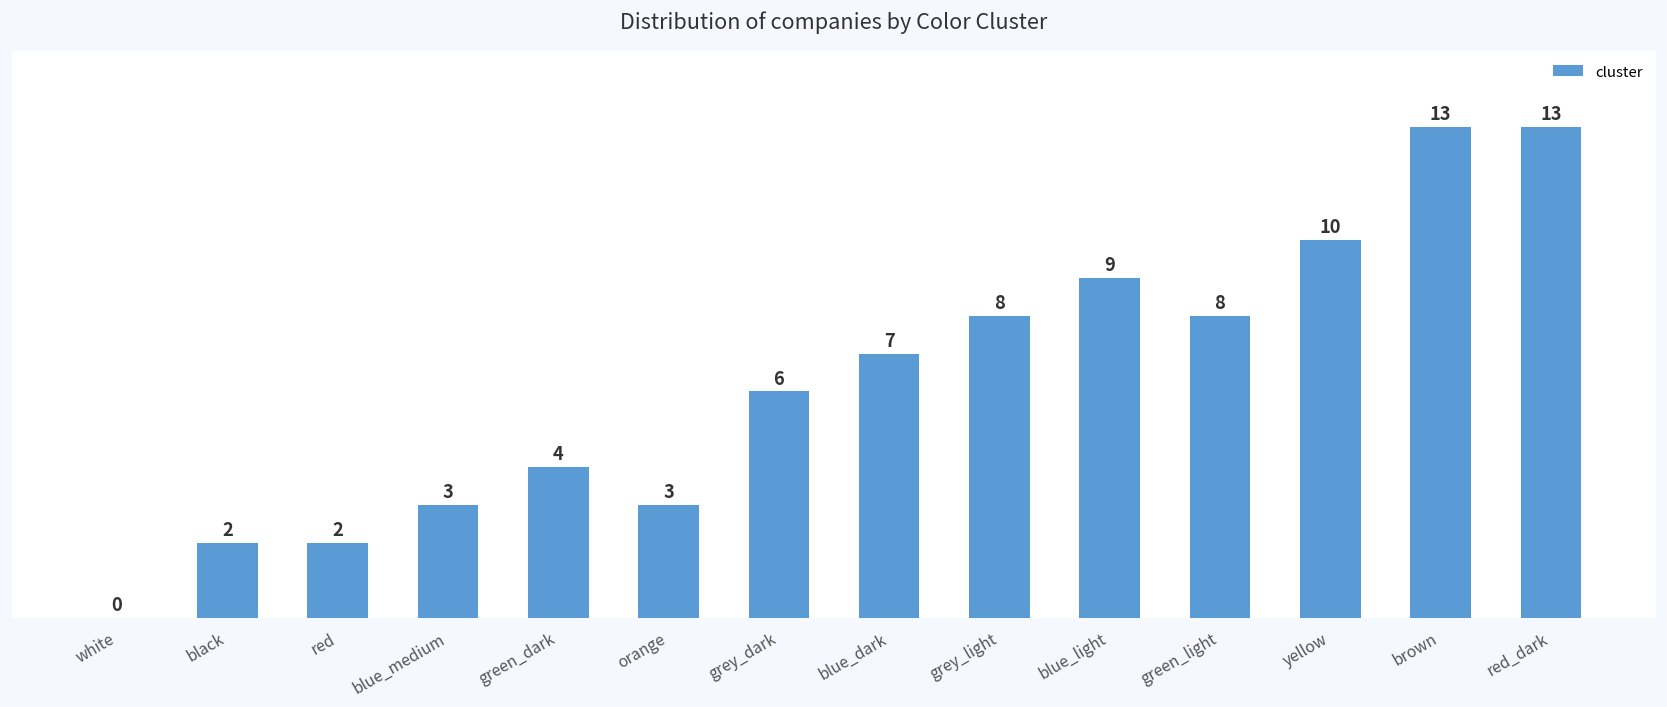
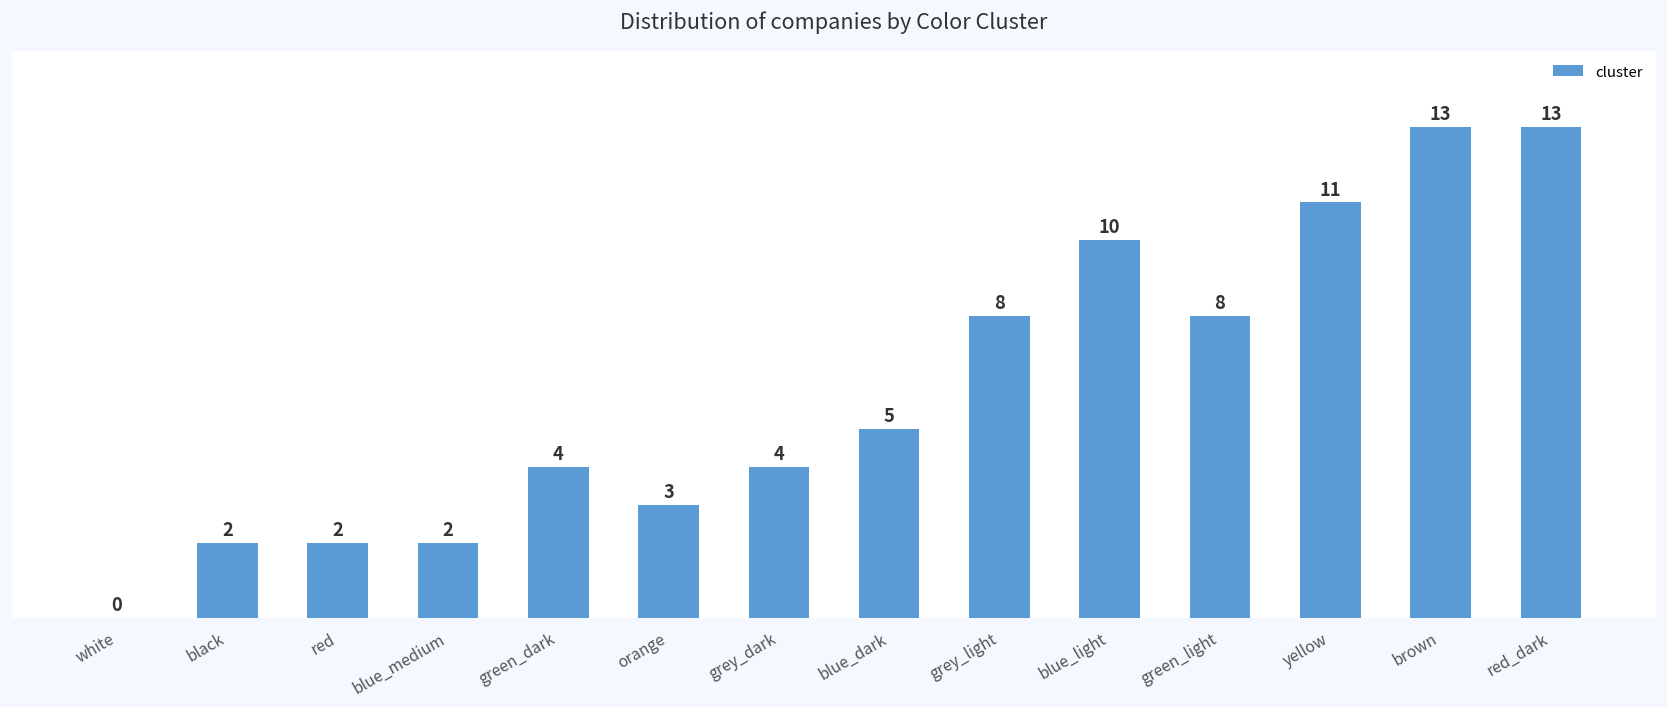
blue_medium: 3 -> 2
grey_dark: 6 -> 4
blue_dark: 7 -> 5
blue_light: 9 -> 10
yellow: 10 -> 11
